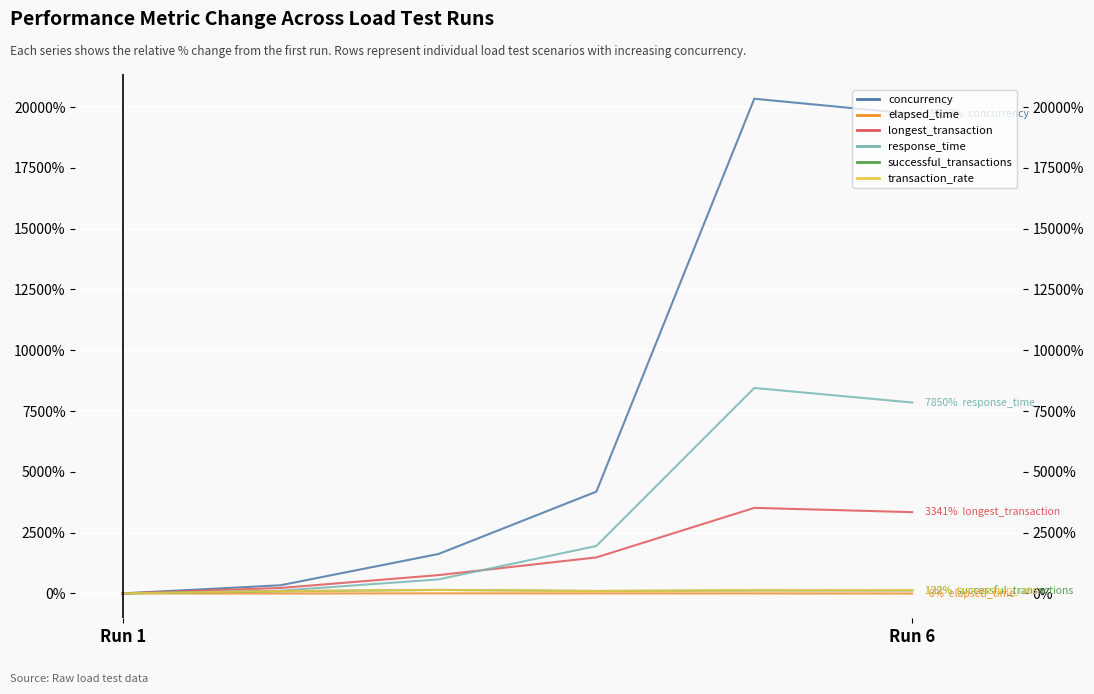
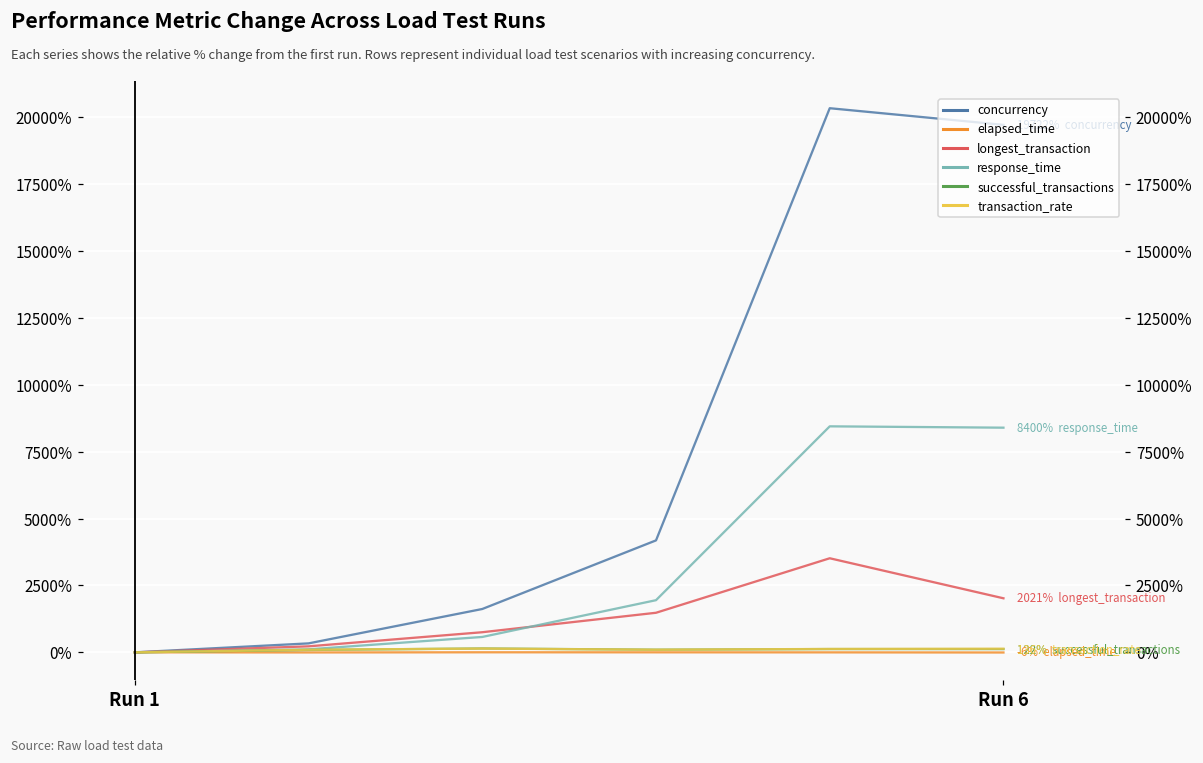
longest_transaction, Run 6: 3341% -> 2021%
response_time, Run 6: 7850% -> 8400%
